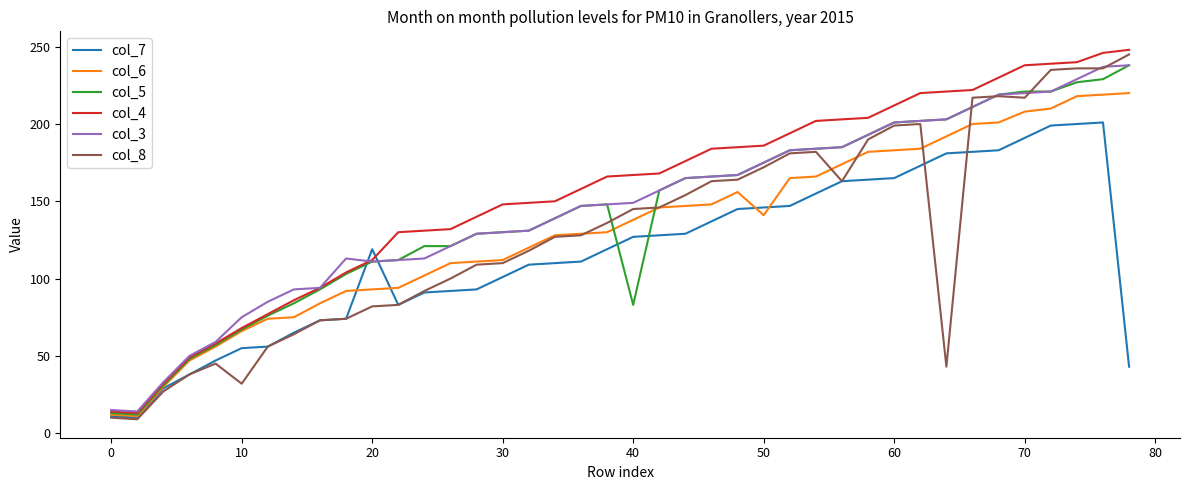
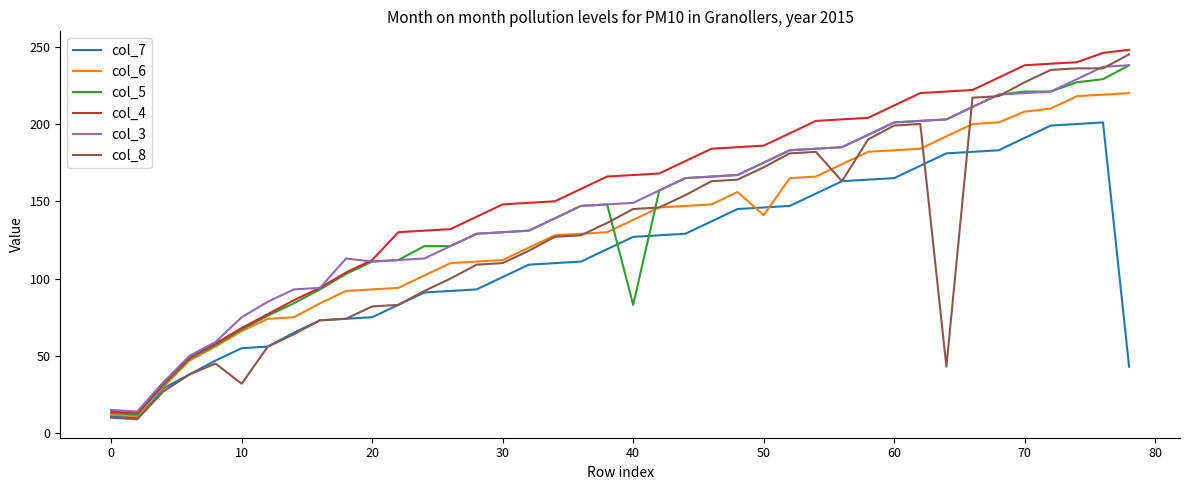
col_7, 20: 119 -> 75
col_8, 70: 217 -> 227
